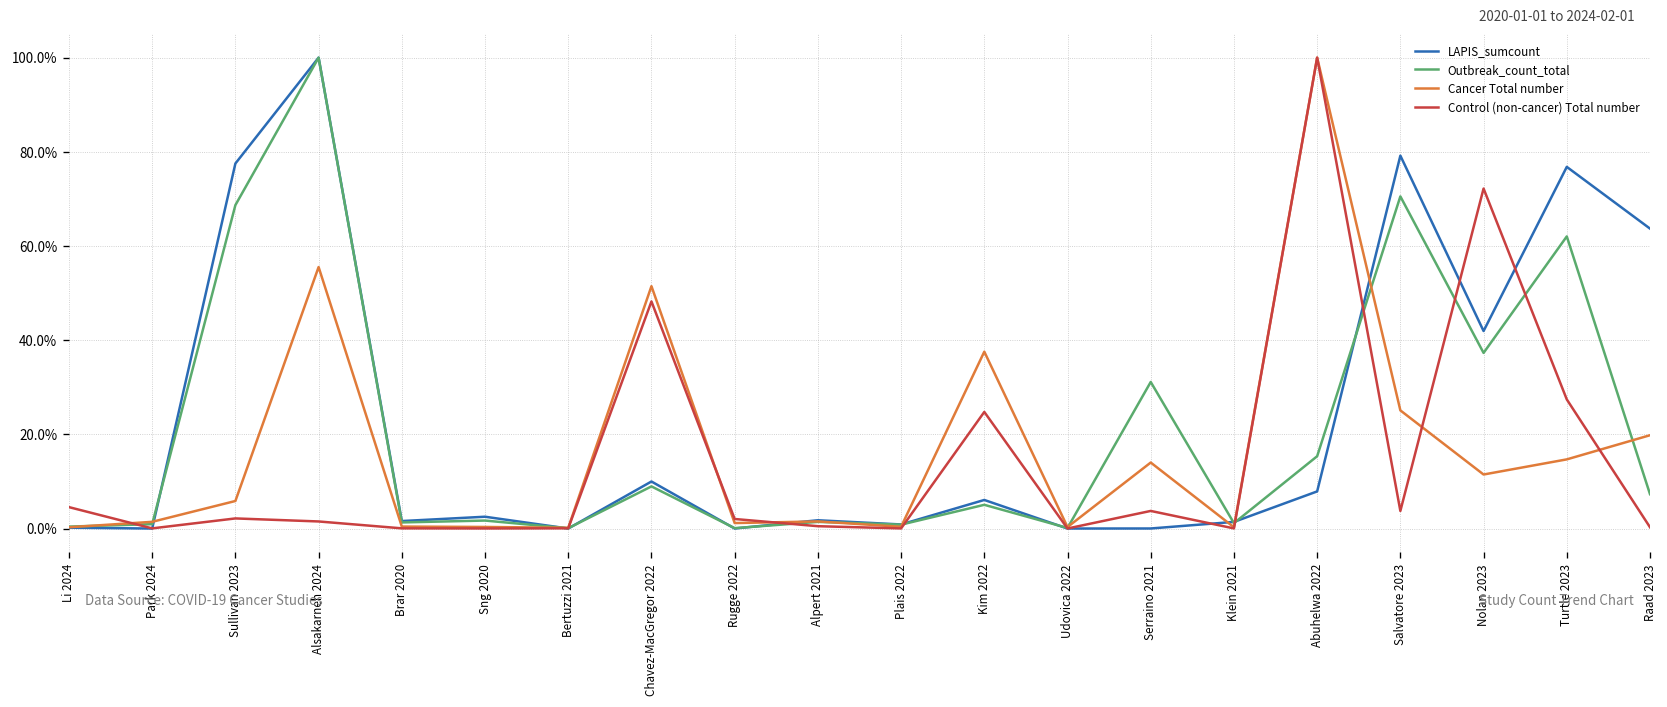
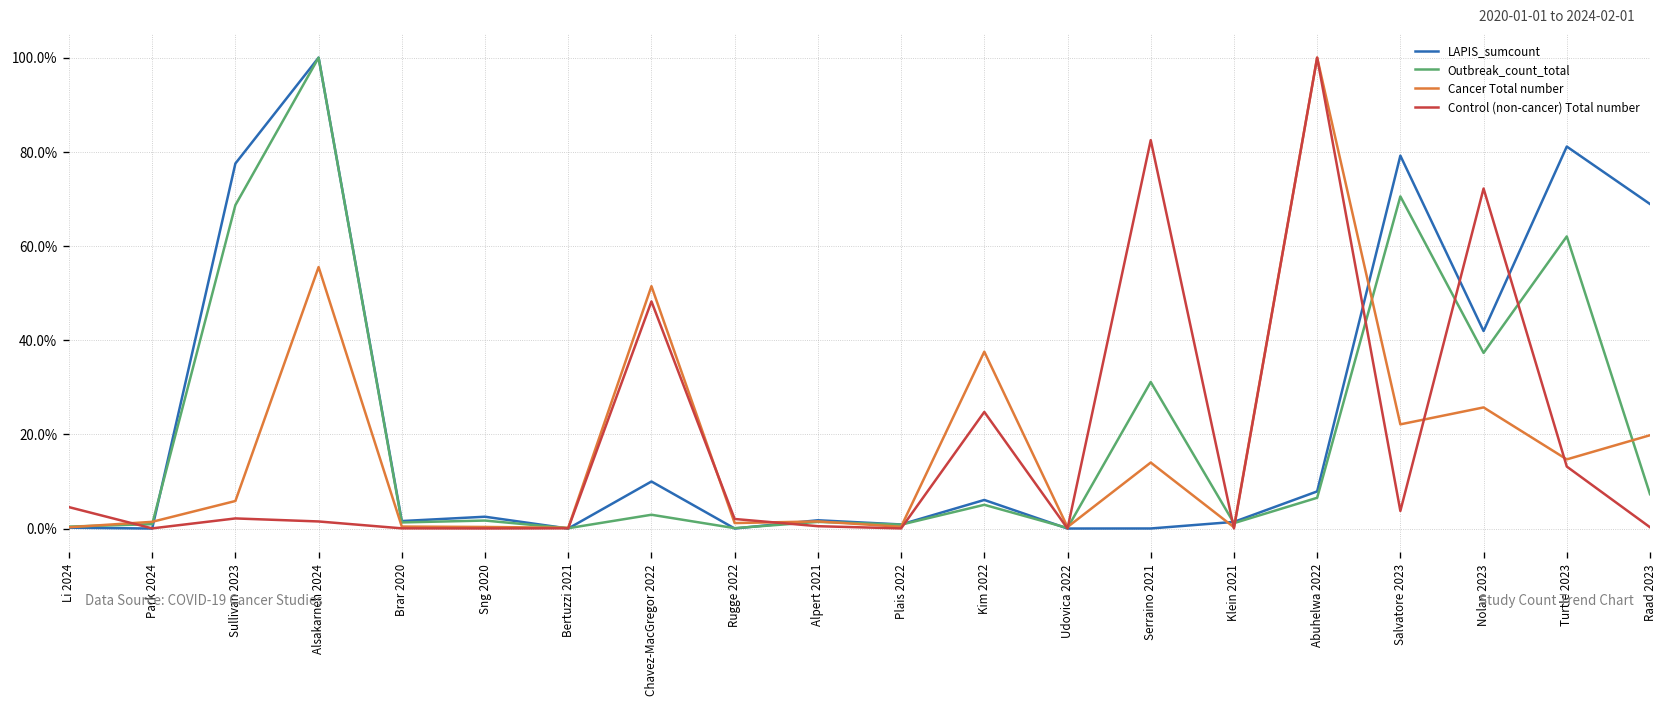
Outbreak_count_total, Chavez-MacGregor 2022: 9% -> 3%
Control (non-cancer) Total number, Serraino 2021: 4% -> 82%
Outbreak_count_total, Abuhelwa 2022: 15% -> 7%
Cancer Total number, Salvatore 2023: 25% -> 22%
Cancer Total number, Nolan 2023: 11% -> 26%
LAPIS_sumcount, Turtle 2023: 77% -> 81%
Control (non-cancer) Total number, Turtle 2023: 27% -> 13%
LAPIS_sumcount, Raad 2023: 64% -> 69%
